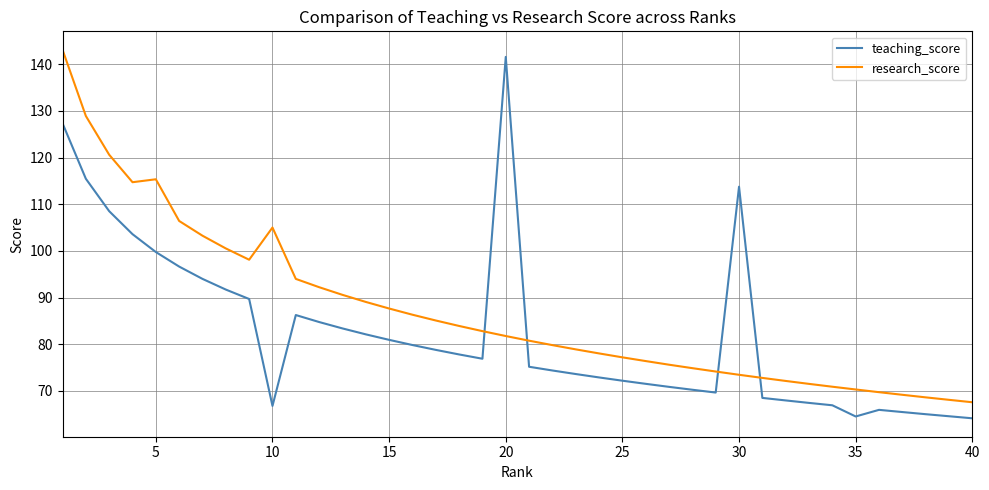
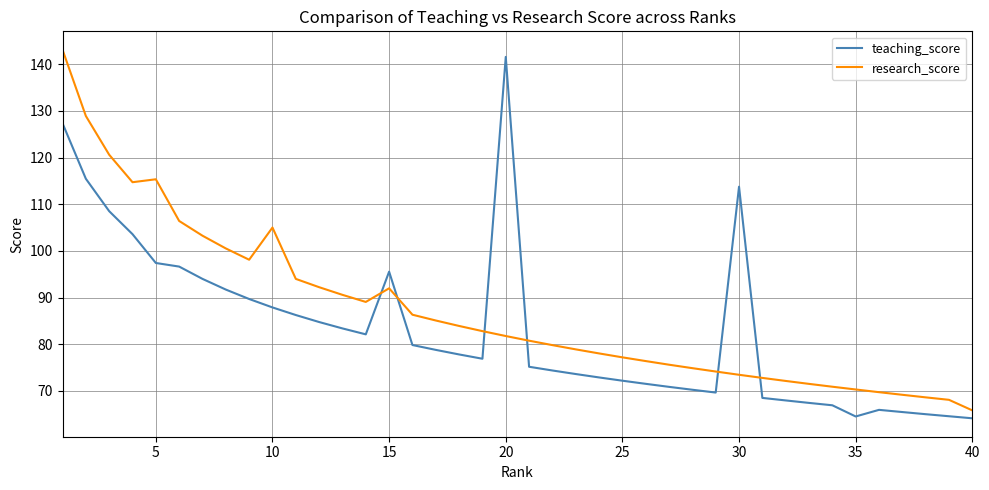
teaching_score, 5: 100 -> 97
teaching_score, 10: 67 -> 88
teaching_score, 15: 81 -> 96
research_score, 15: 88 -> 92
research_score, 40: 68 -> 66
